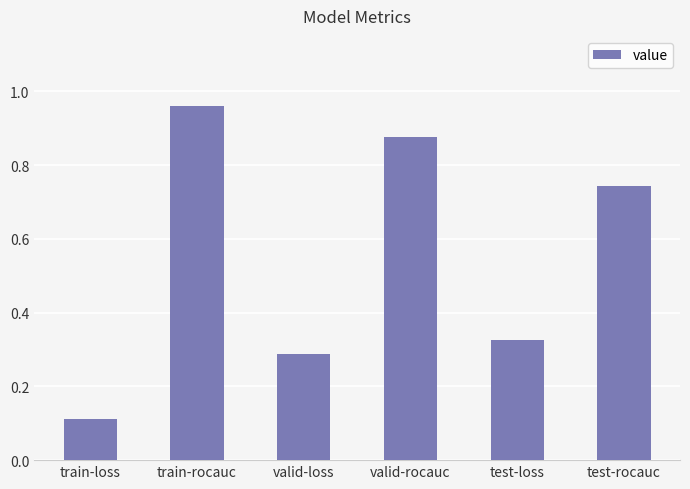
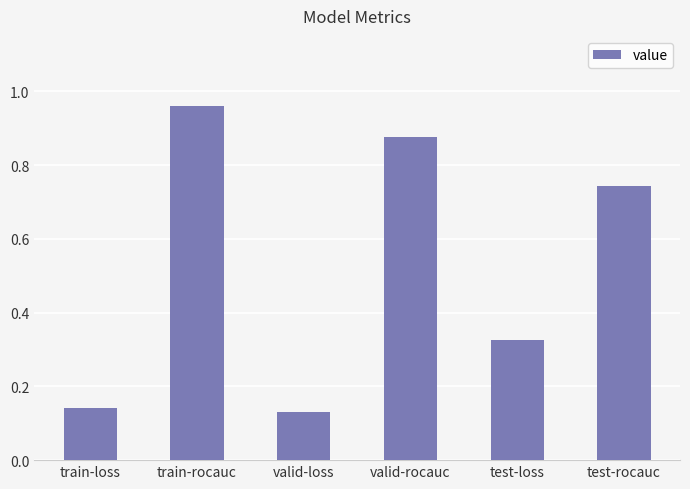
train-loss: 0.11 -> 0.14
valid-loss: 0.29 -> 0.13
